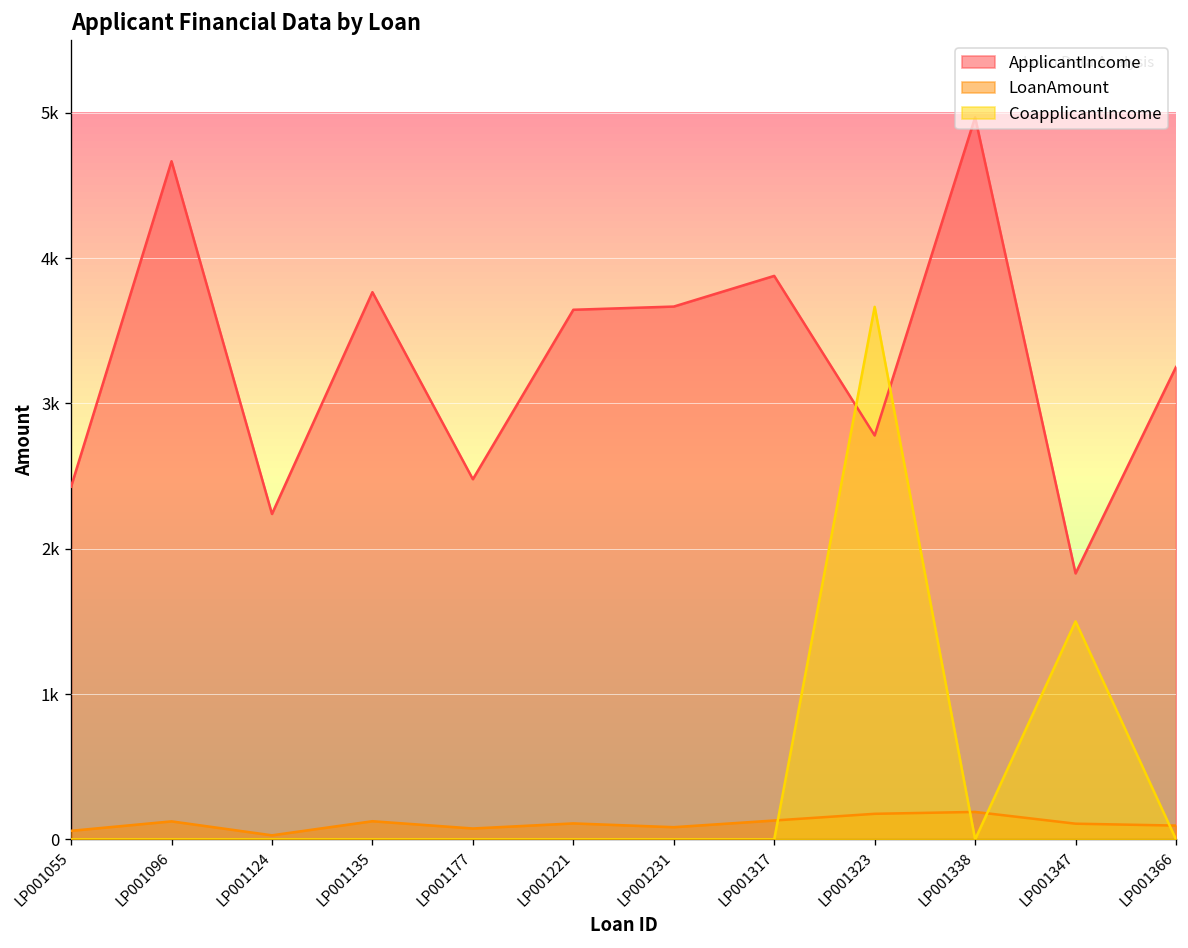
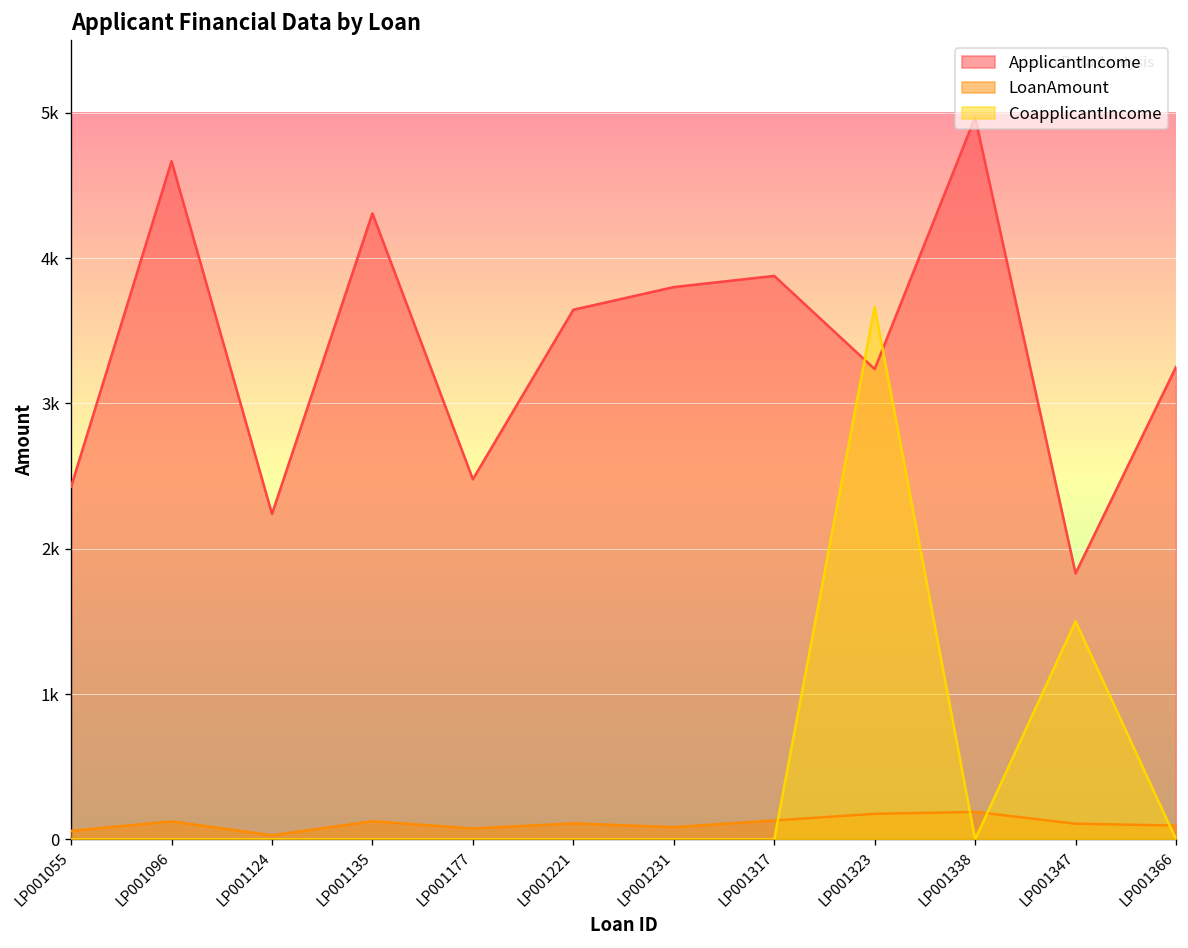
ApplicantIncome, LP001135: 3770 -> 4310
ApplicantIncome, LP001231: 3670 -> 3800
ApplicantIncome, LP001323: 2780 -> 3240
